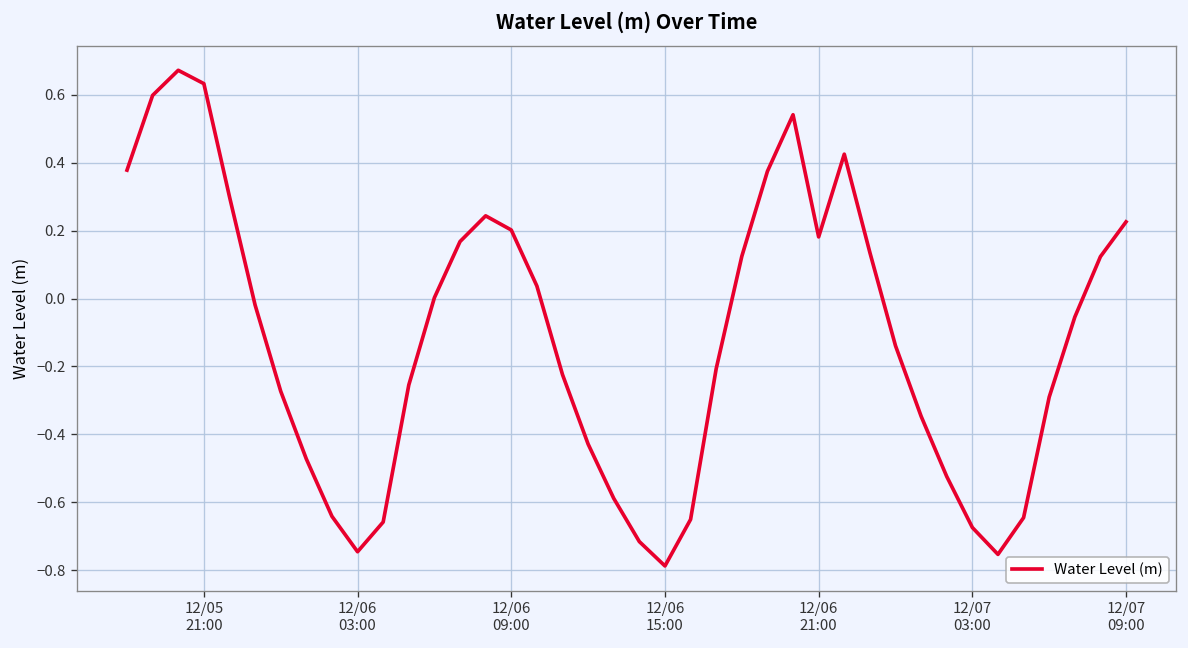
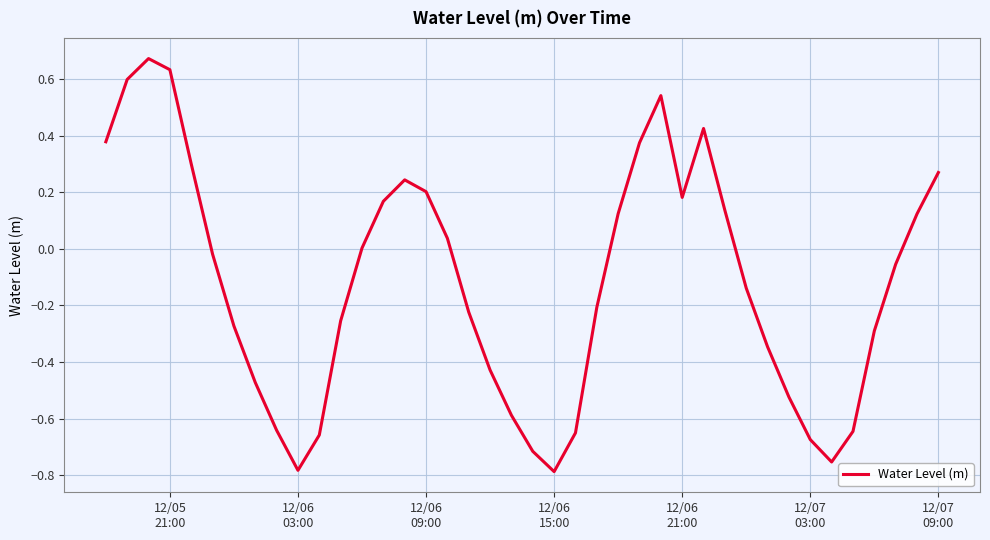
12/06 03:00: -0.75 -> -0.78
12/07 09:00: 0.23 -> 0.27
